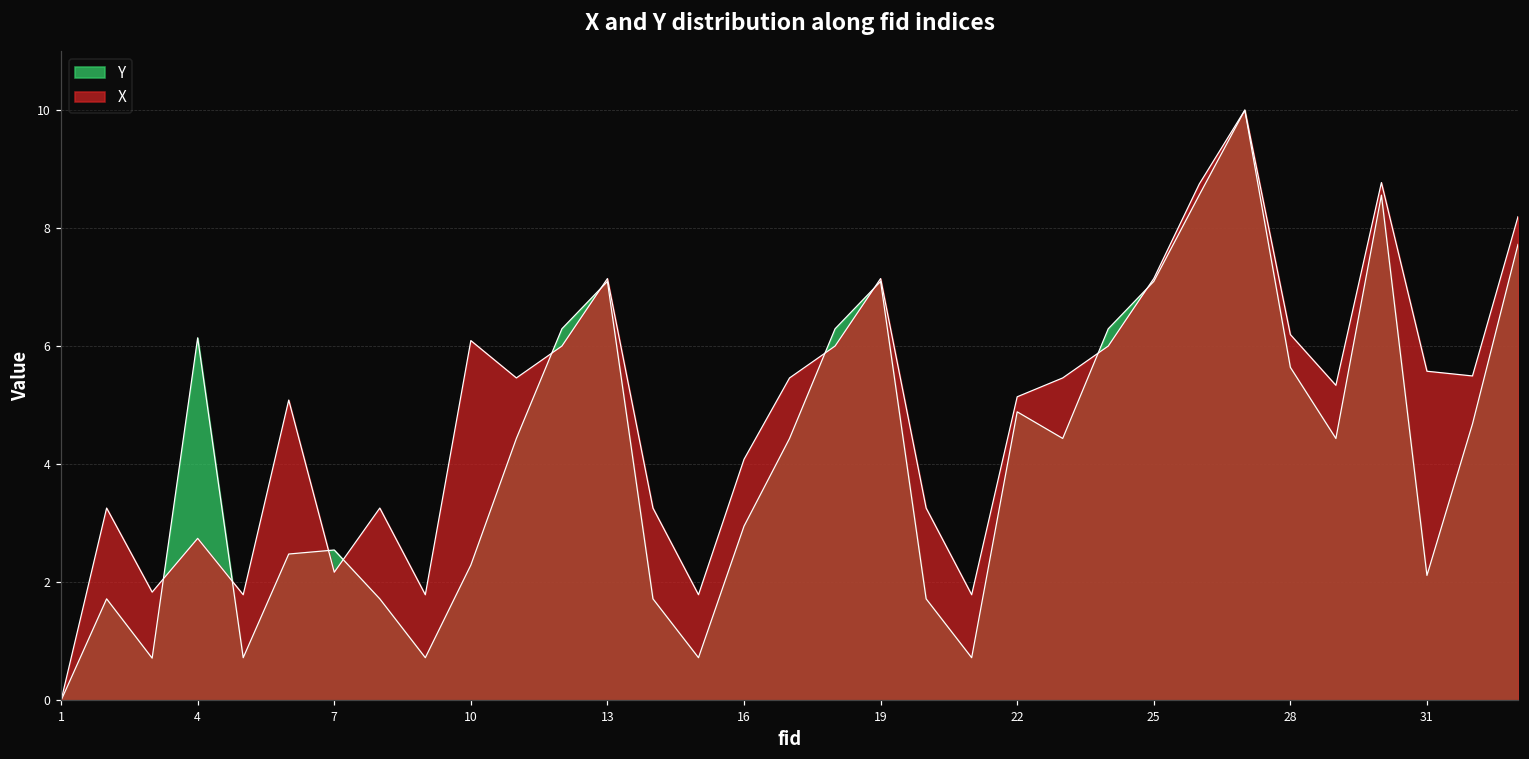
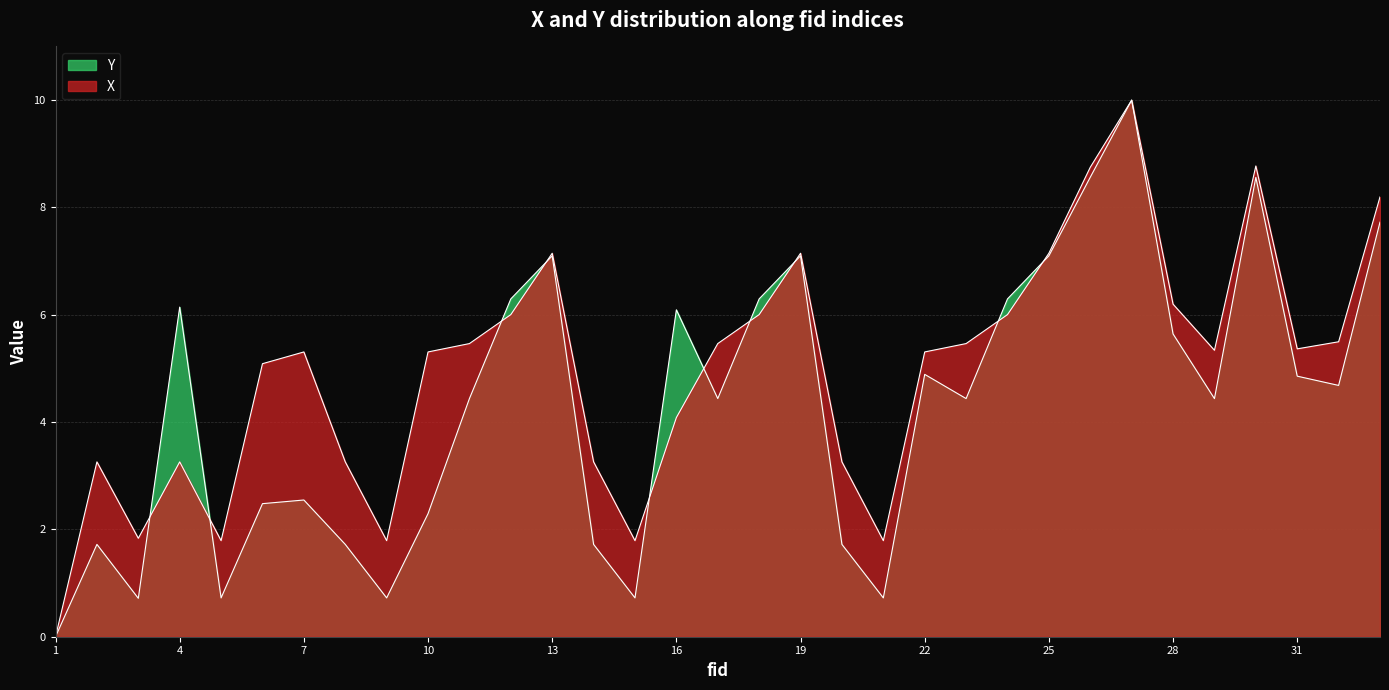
X, 4: 2.7 -> 3.3
X, 7: 2.2 -> 5.3
X, 10: 6.1 -> 5.3
Y, 16: 3.0 -> 6.1
X, 22: 5.1 -> 5.3
Y, 31: 2.1 -> 4.9
X, 31: 5.6 -> 5.4
